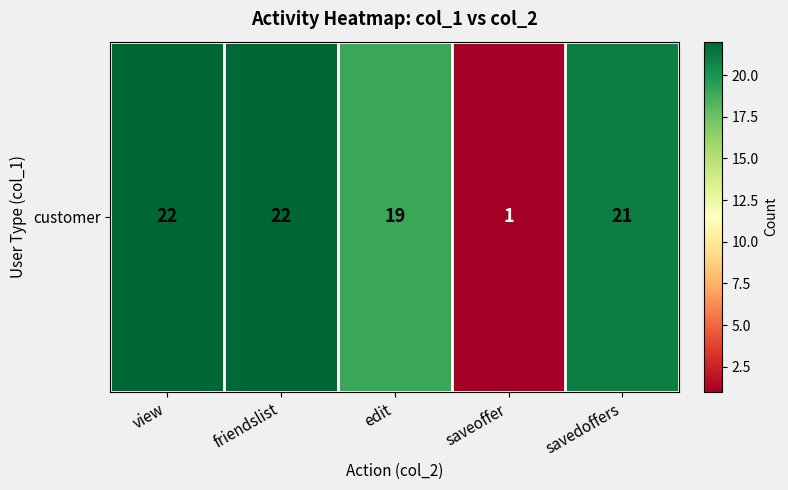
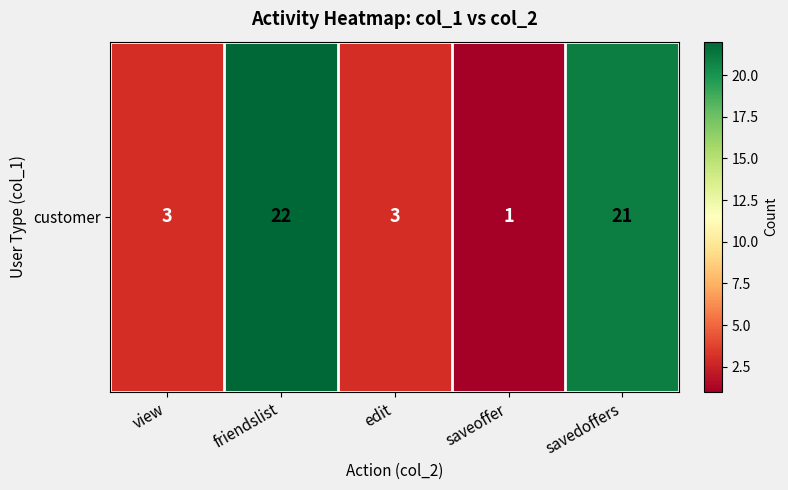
customer, view: 22 -> 3
customer, edit: 19 -> 3
